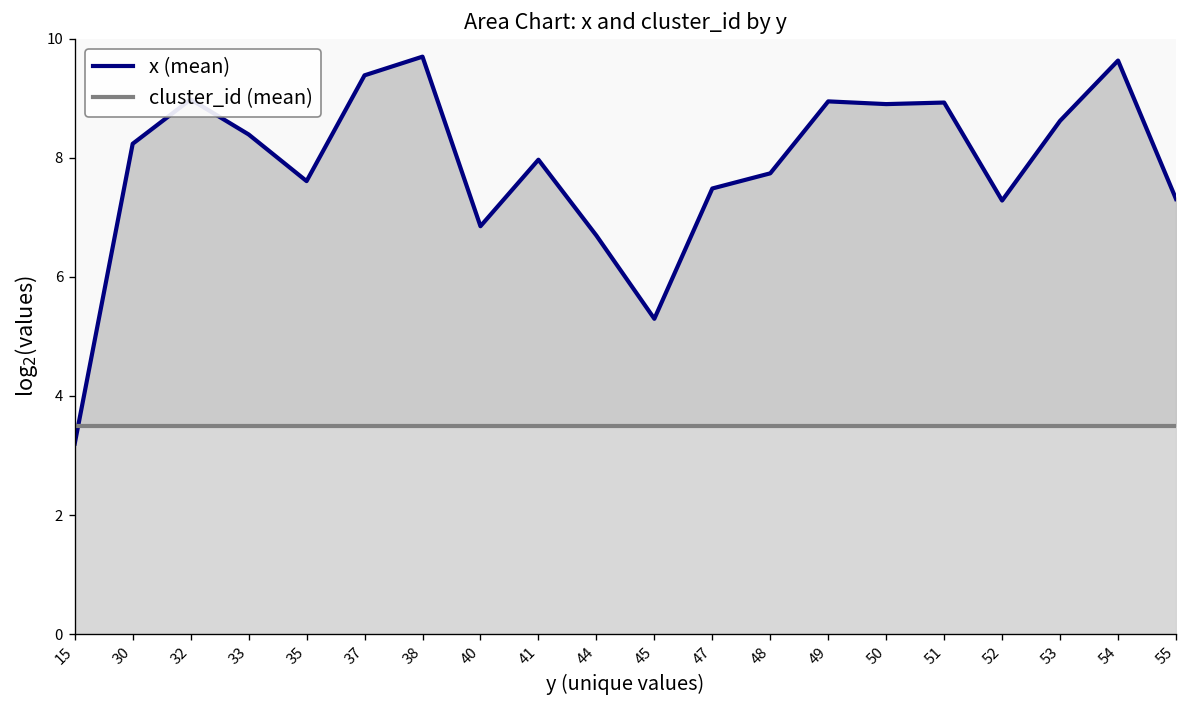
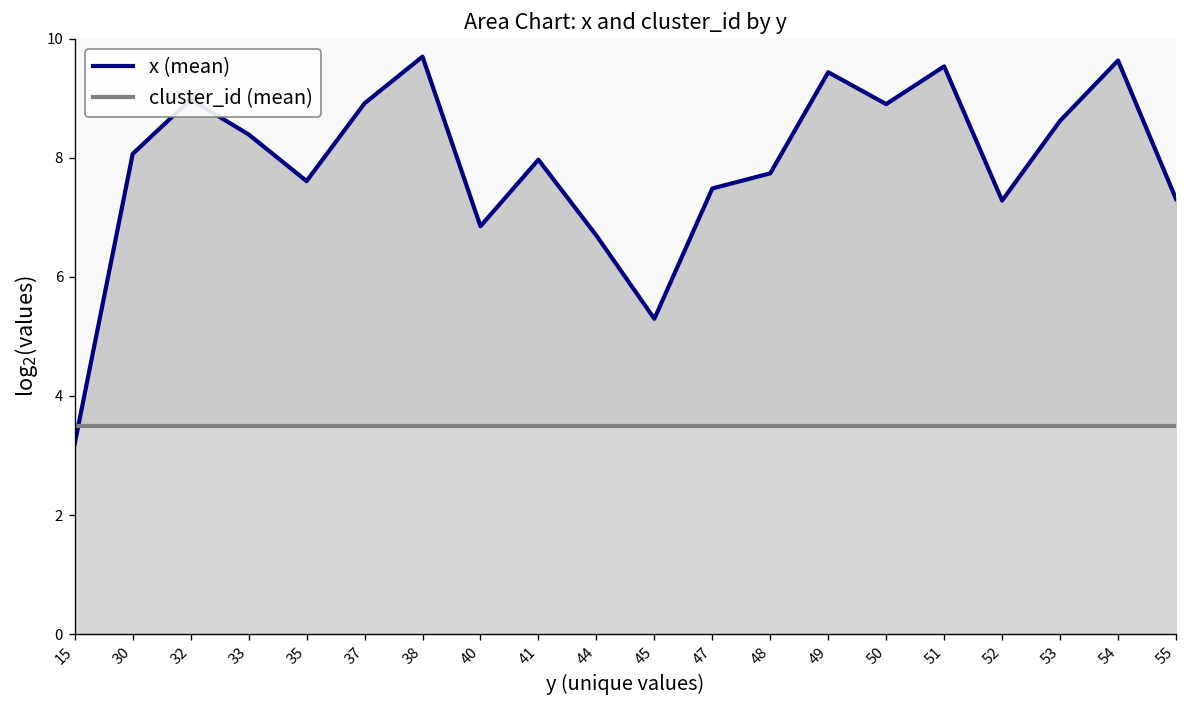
x (mean), 30: 8.2 -> 8.1
x (mean), 37: 9.4 -> 8.9
x (mean), 49: 8.9 -> 9.4
x (mean), 51: 8.9 -> 9.5
